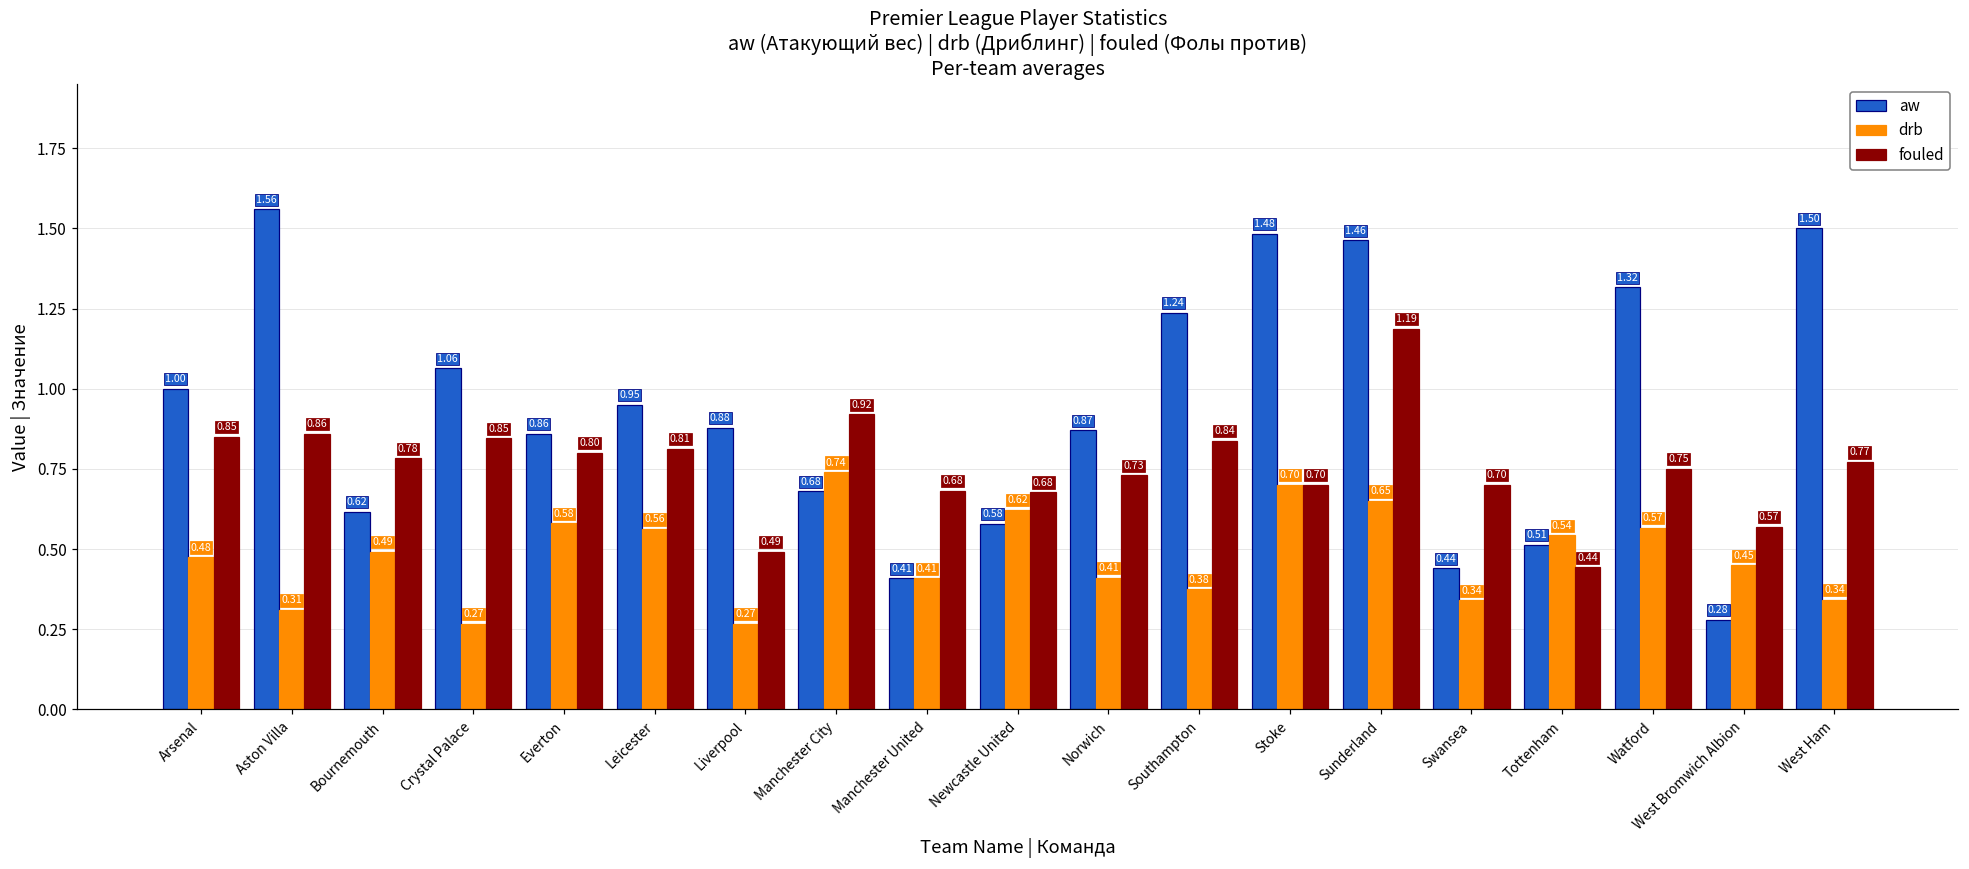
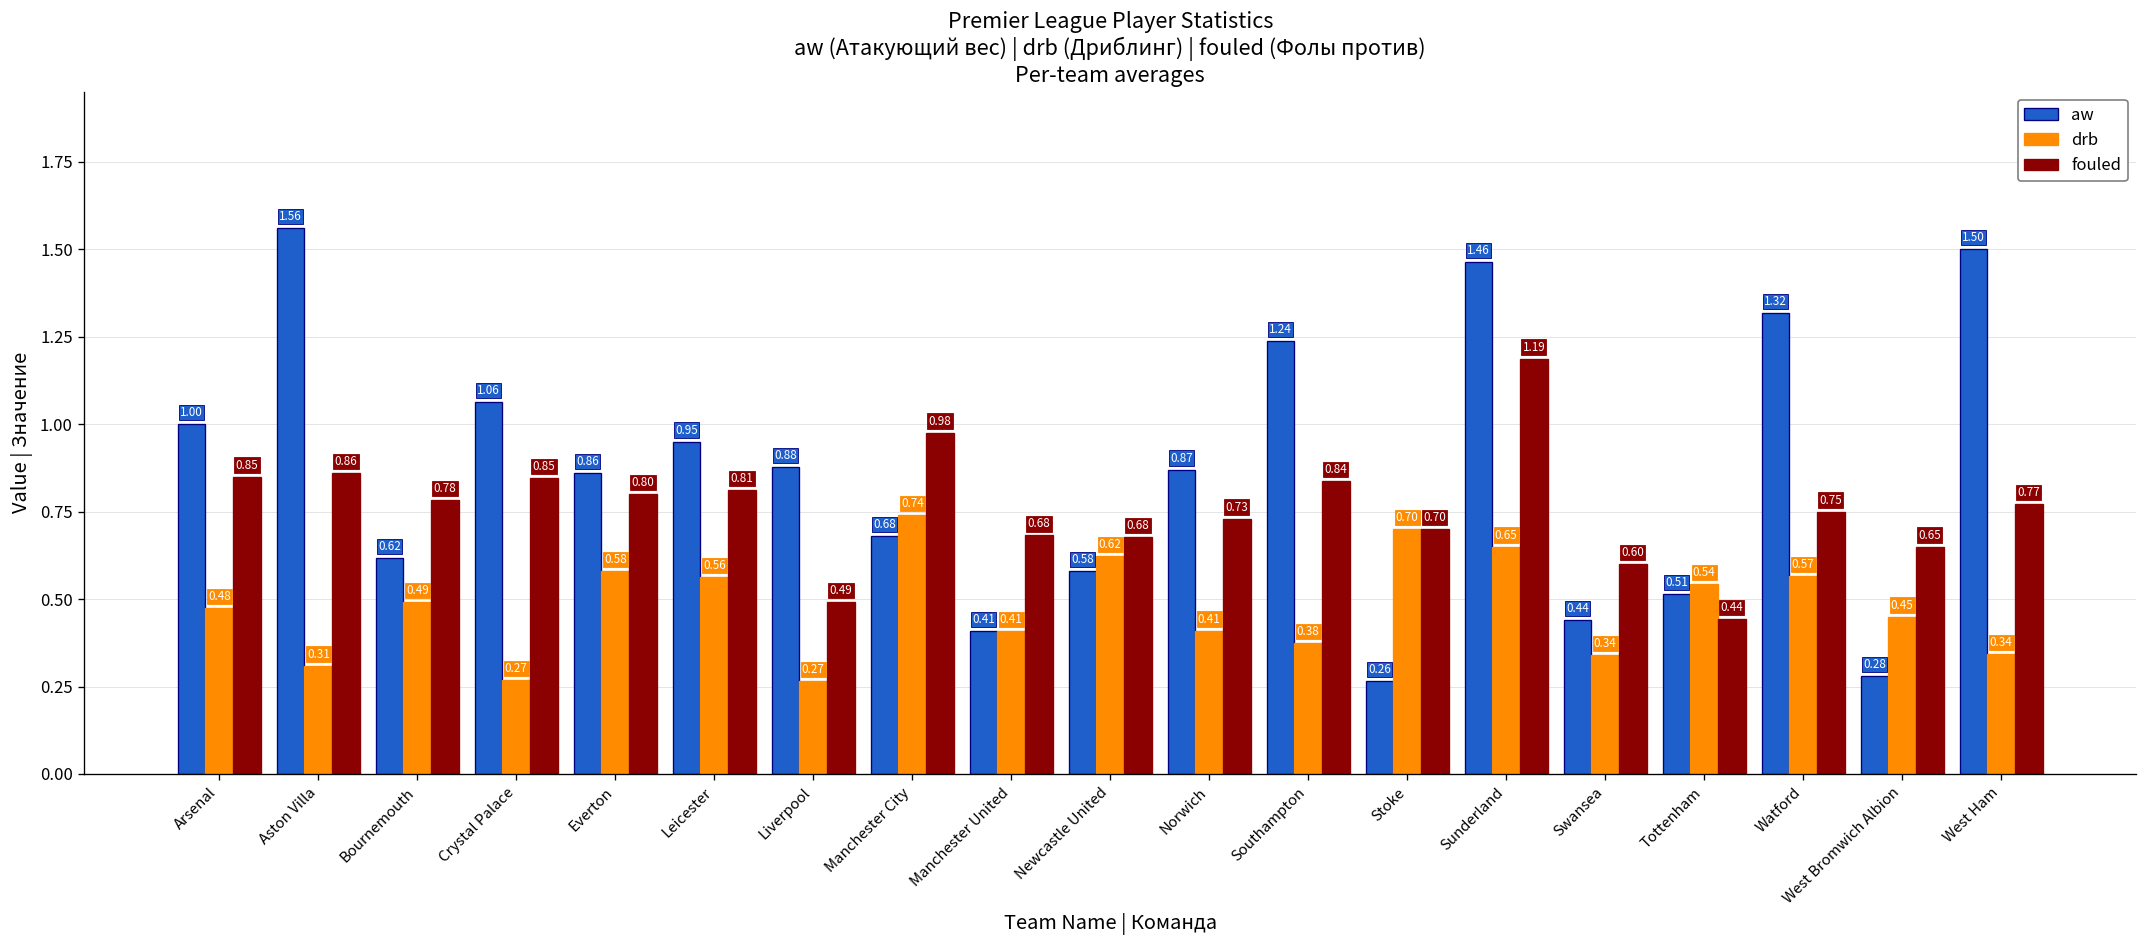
fouled, Manchester City: 0.92 -> 0.98
aw, Stoke: 1.48 -> 0.26
fouled, Swansea: 0.70 -> 0.60
fouled, West Bromwich Albion: 0.57 -> 0.65
